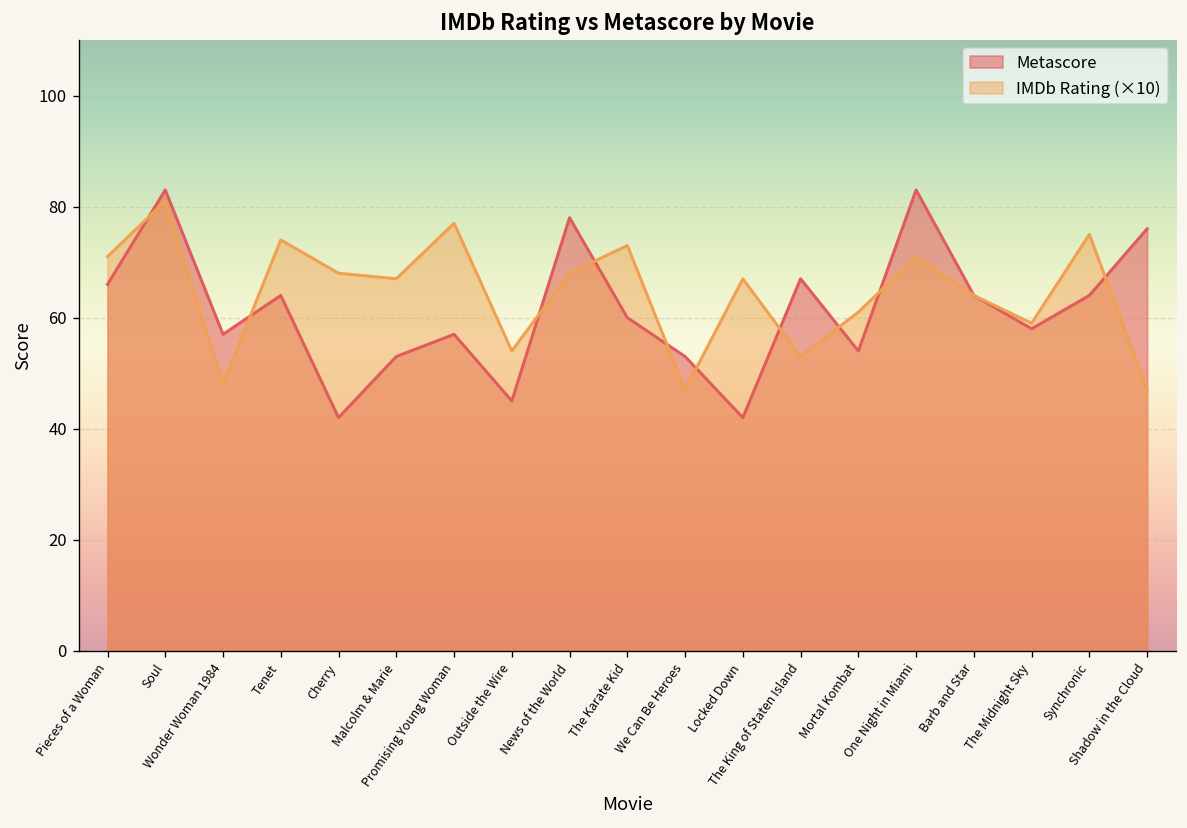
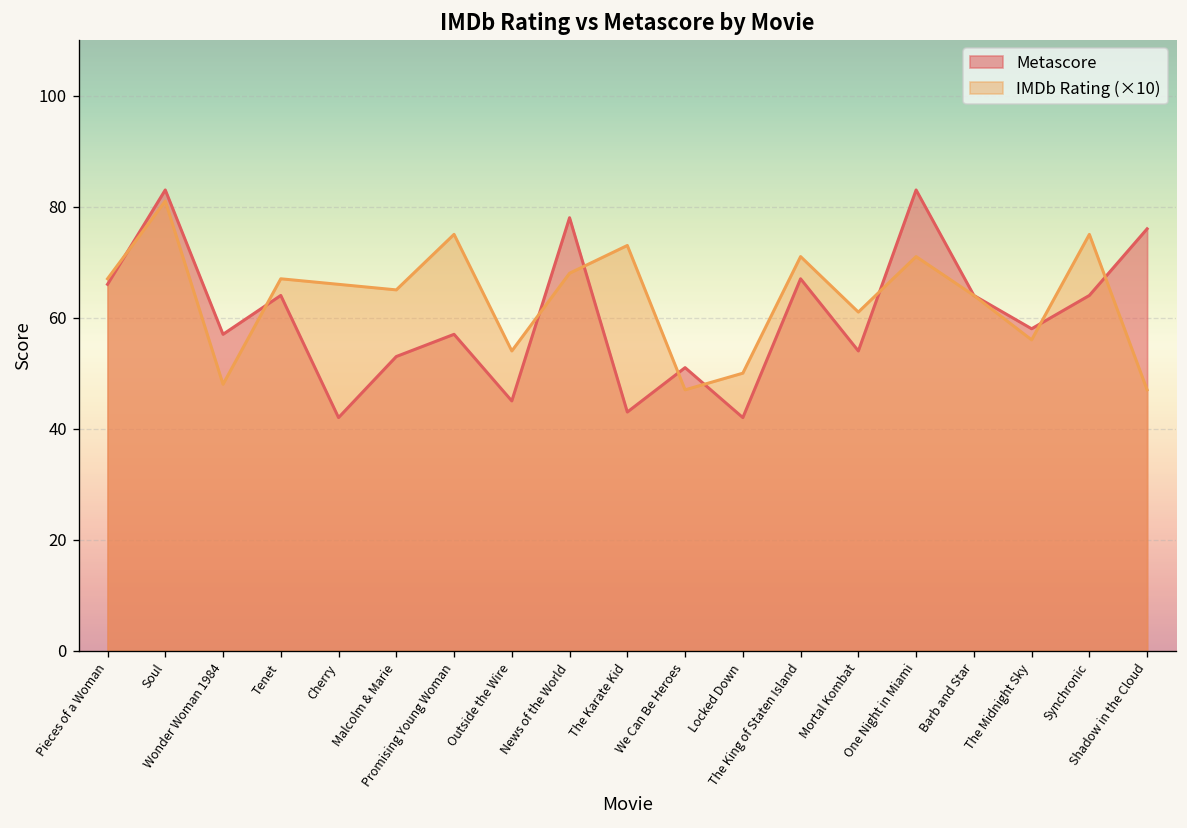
IMDb Rating (×10), Pieces of a Woman: 71 -> 67
IMDb Rating (×10), Tenet: 74 -> 67
IMDb Rating (×10), Cherry: 68 -> 66
IMDb Rating (×10), Malcolm & Marie: 67 -> 65
IMDb Rating (×10), Promising Young Woman: 77 -> 75
Metascore, The Karate Kid: 60 -> 43
Metascore, We Can Be Heroes: 53 -> 51
IMDb Rating (×10), Locked Down: 67 -> 50
IMDb Rating (×10), The King of Staten Island: 53 -> 71
IMDb Rating (×10), The Midnight Sky: 59 -> 56
